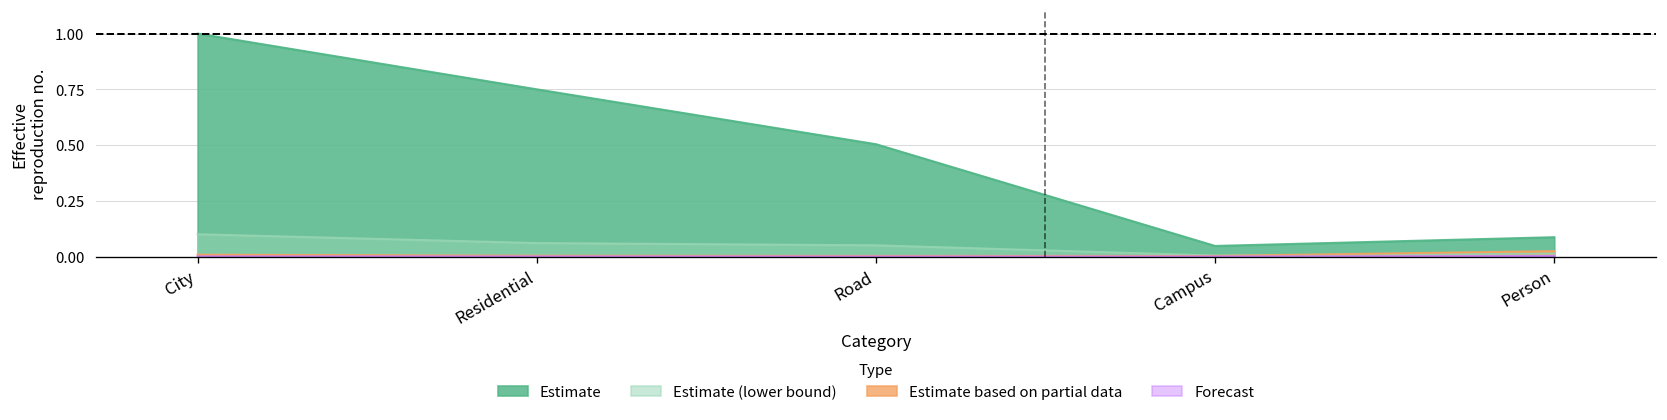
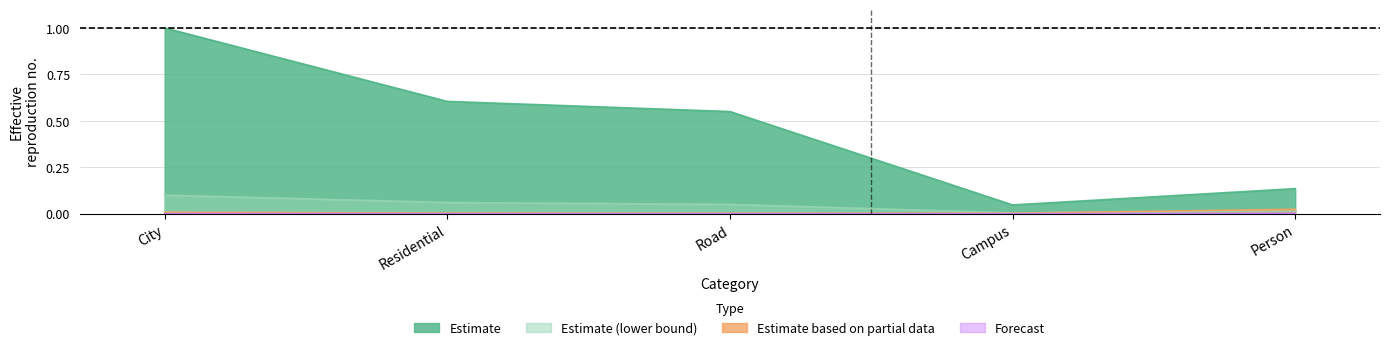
Estimate, Residential: 0.75 -> 0.60
Estimate, Road: 0.50 -> 0.55
Estimate, Person: 0.09 -> 0.14
